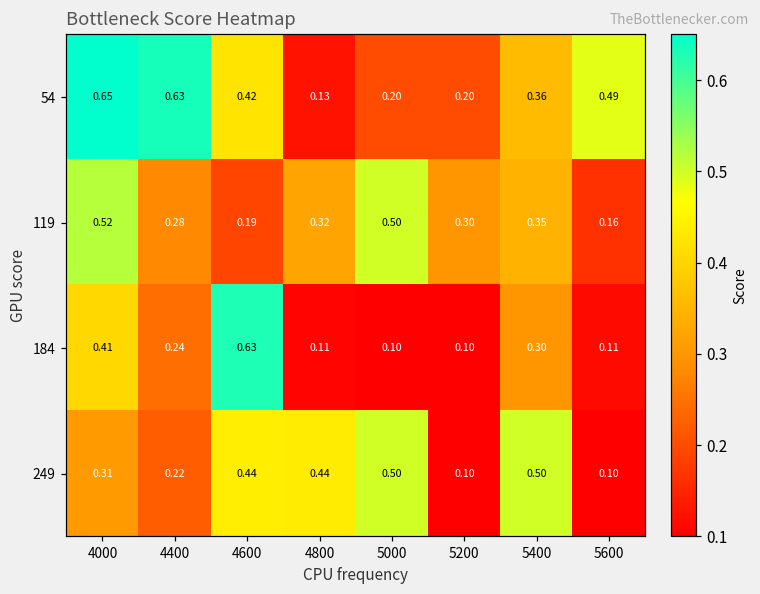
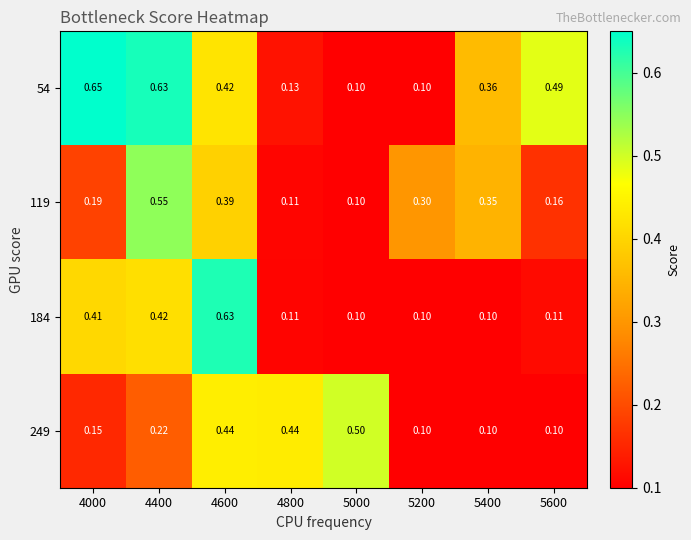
54, 5000: 0.20 -> 0.10
54, 5200: 0.20 -> 0.10
119, 4000: 0.52 -> 0.19
119, 4400: 0.28 -> 0.55
119, 4600: 0.19 -> 0.39
119, 4800: 0.32 -> 0.11
119, 5000: 0.50 -> 0.10
184, 4400: 0.24 -> 0.42
184, 5400: 0.30 -> 0.10
249, 4000: 0.31 -> 0.15
249, 5400: 0.50 -> 0.10
